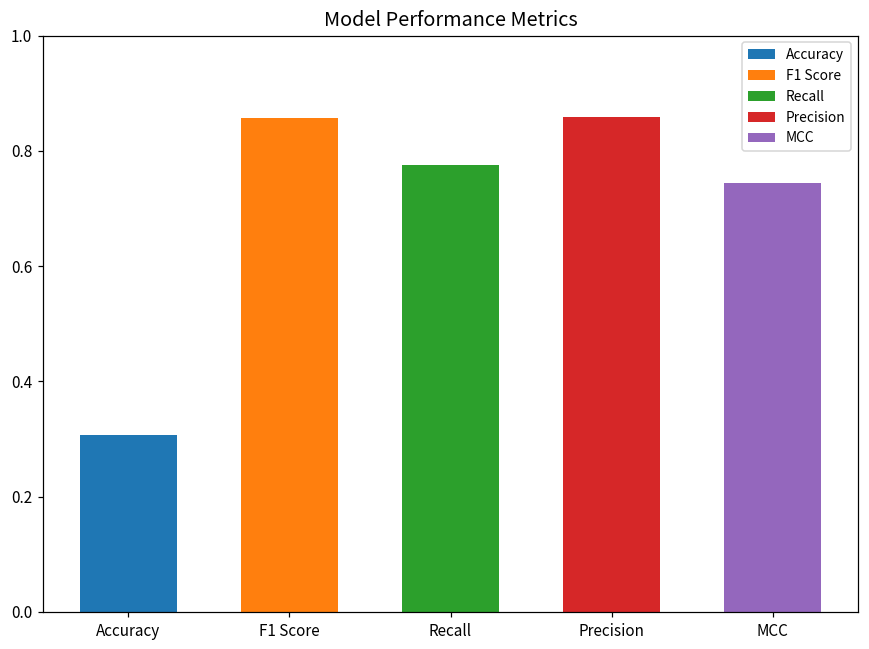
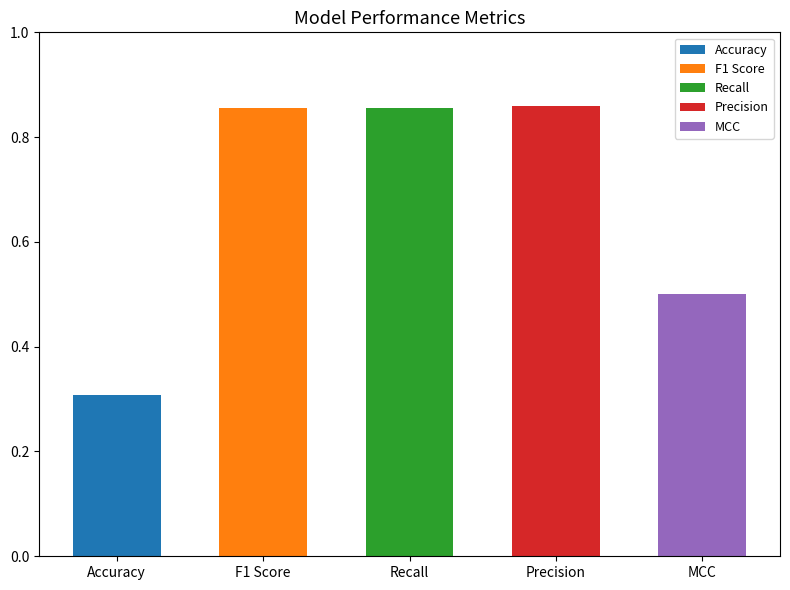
Recall: 0.78 -> 0.86
MCC: 0.74 -> 0.50
